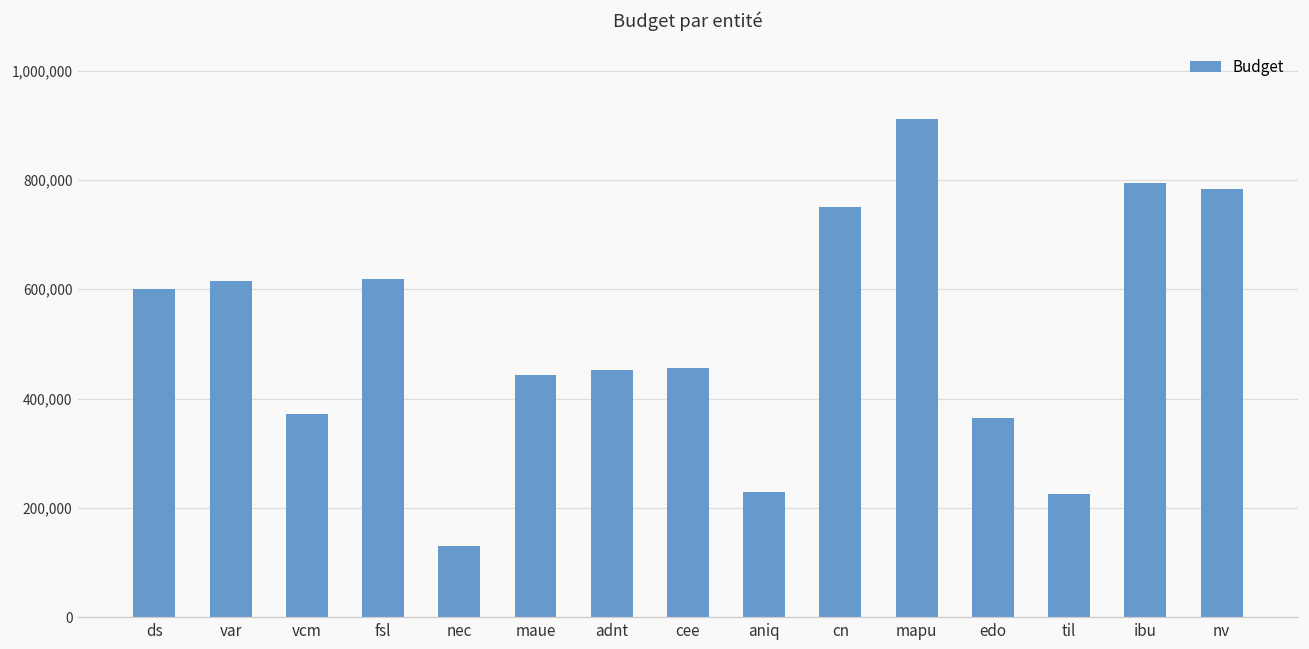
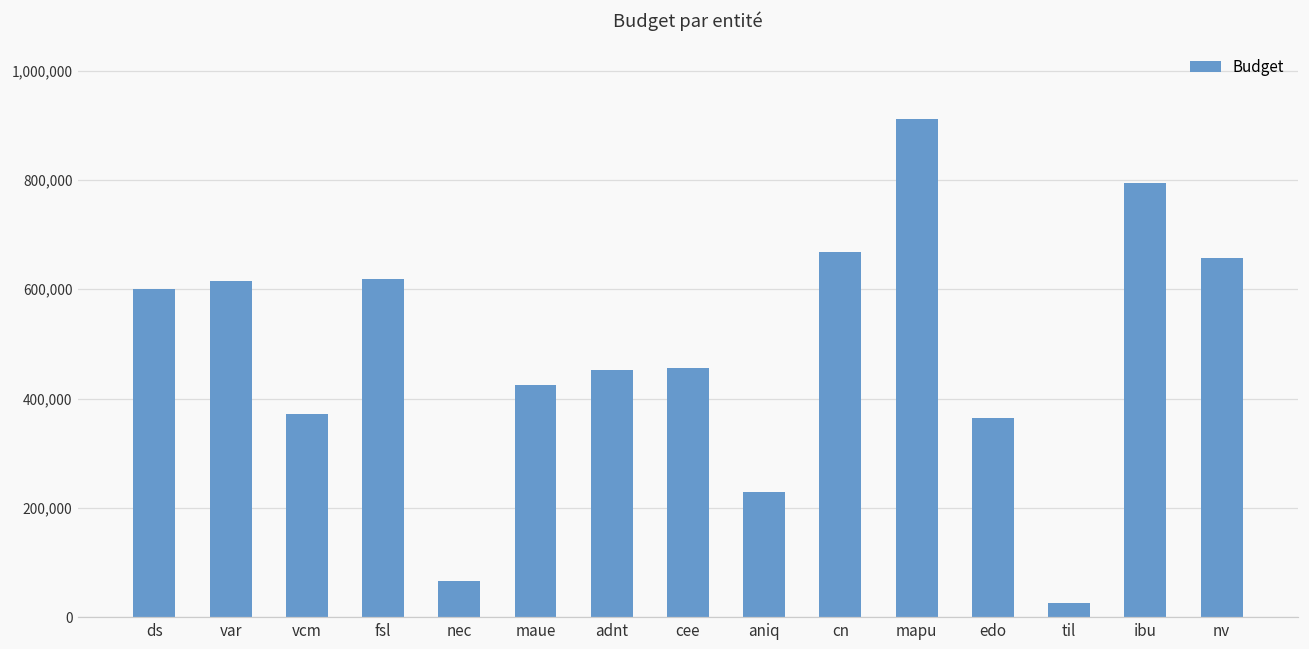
nec: 130,000 -> 70,000
maue: 440,000 -> 430,000
cn: 750,000 -> 670,000
til: 230,000 -> 30,000
nv: 780,000 -> 660,000
